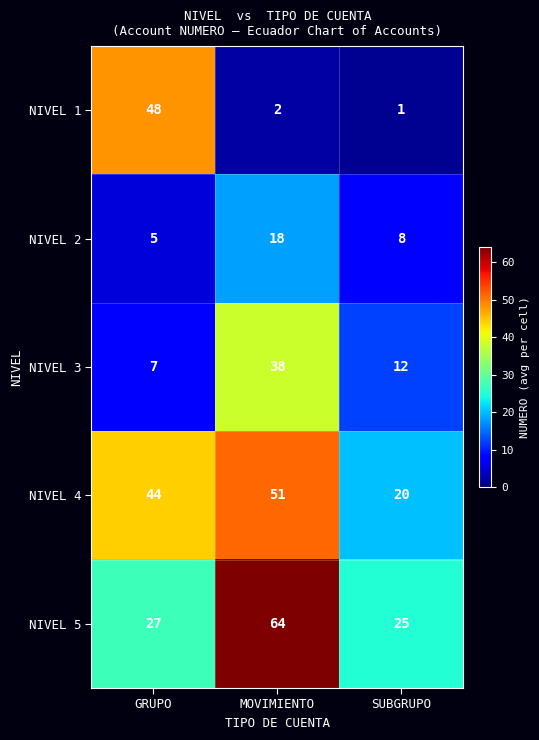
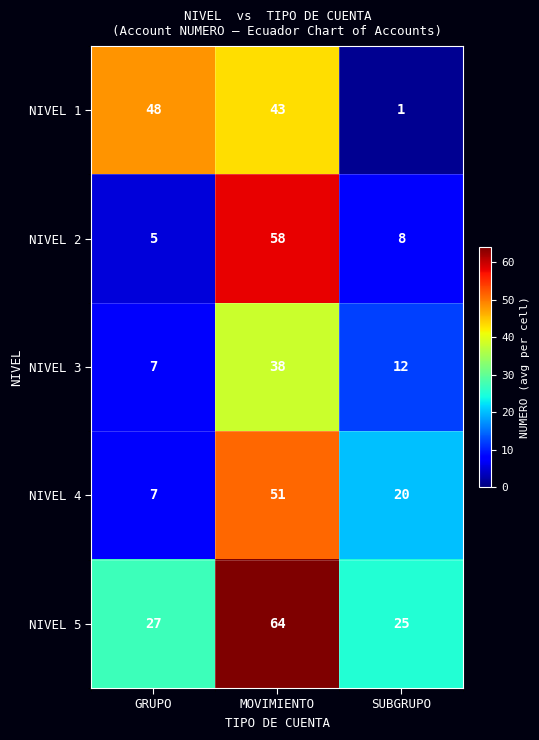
NIVEL 1, MOVIMIENTO: 2 -> 43
NIVEL 2, MOVIMIENTO: 18 -> 58
NIVEL 4, GRUPO: 44 -> 7
